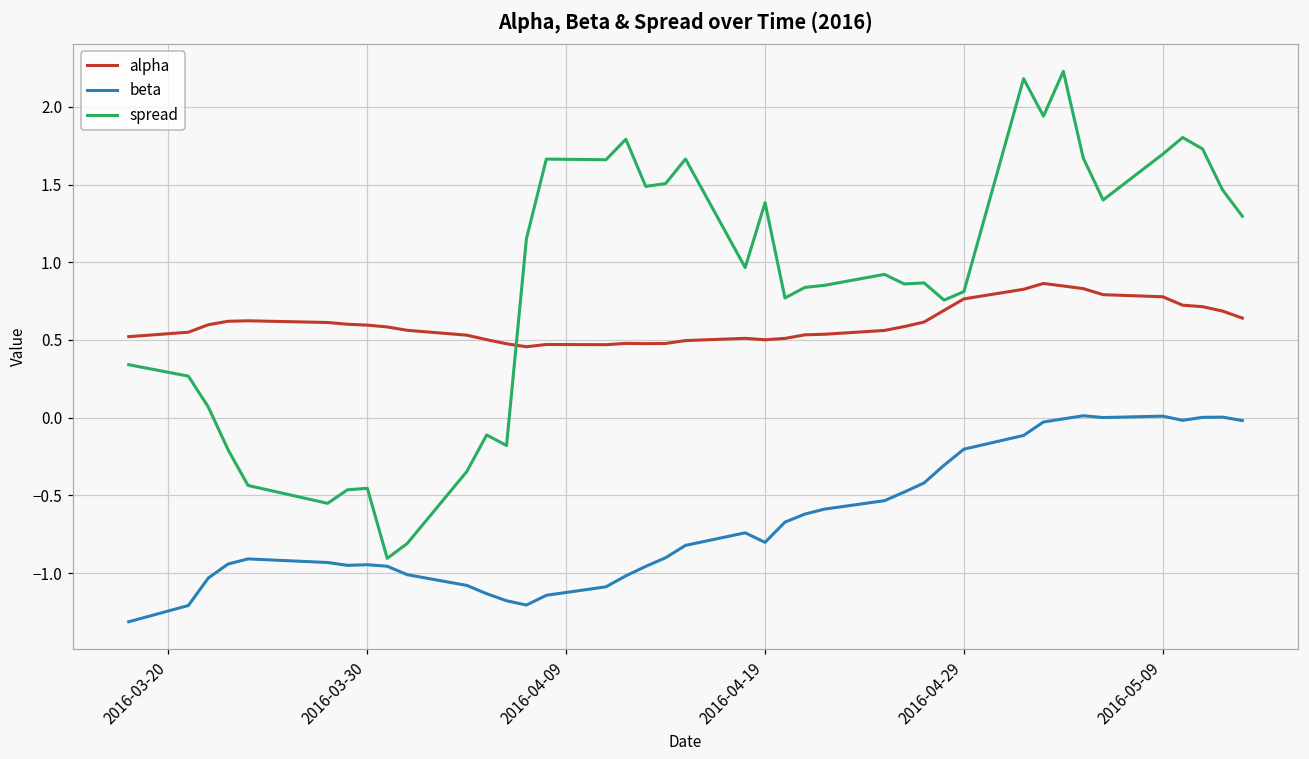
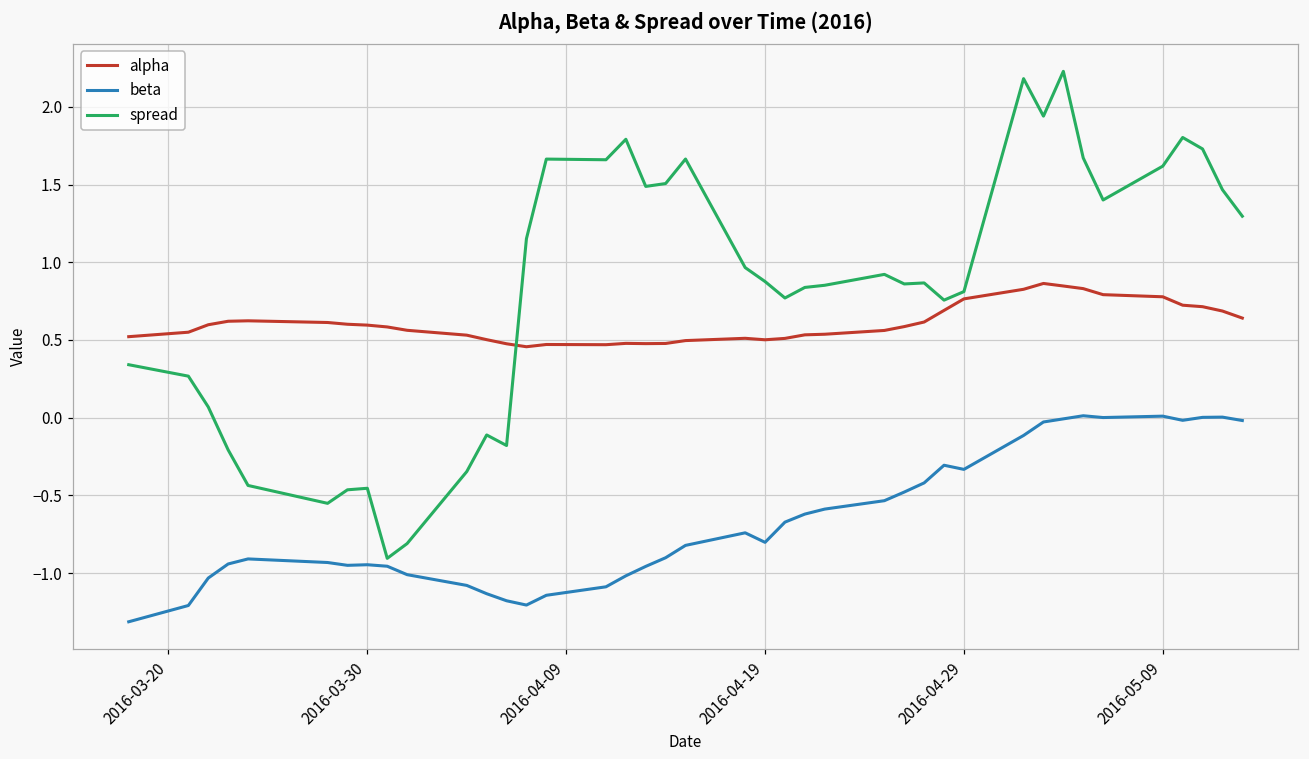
spread, 2016-04-19: 1.38 -> 0.88
beta, 2016-04-29: -0.20 -> -0.33
spread, 2016-05-09: 1.70 -> 1.62
